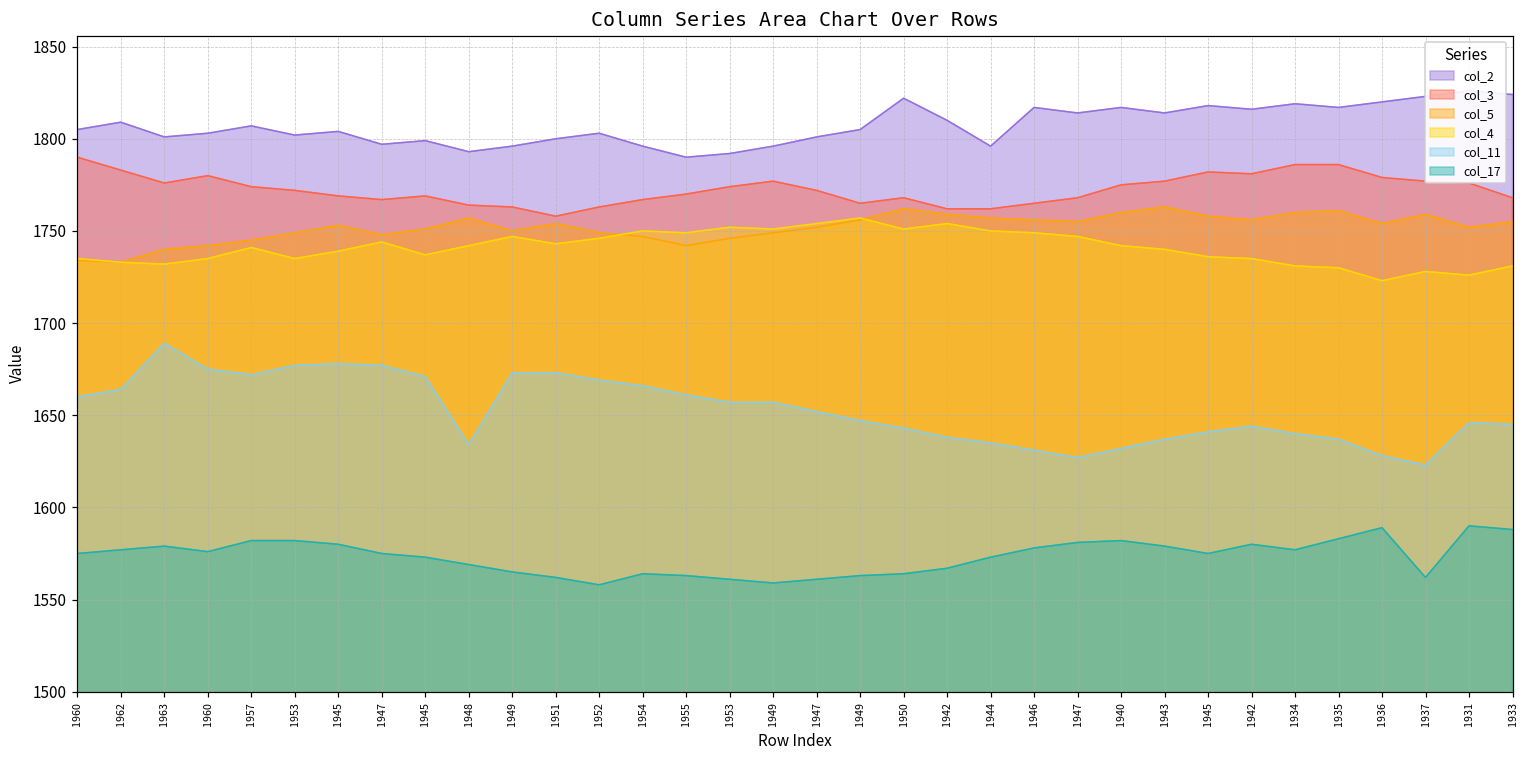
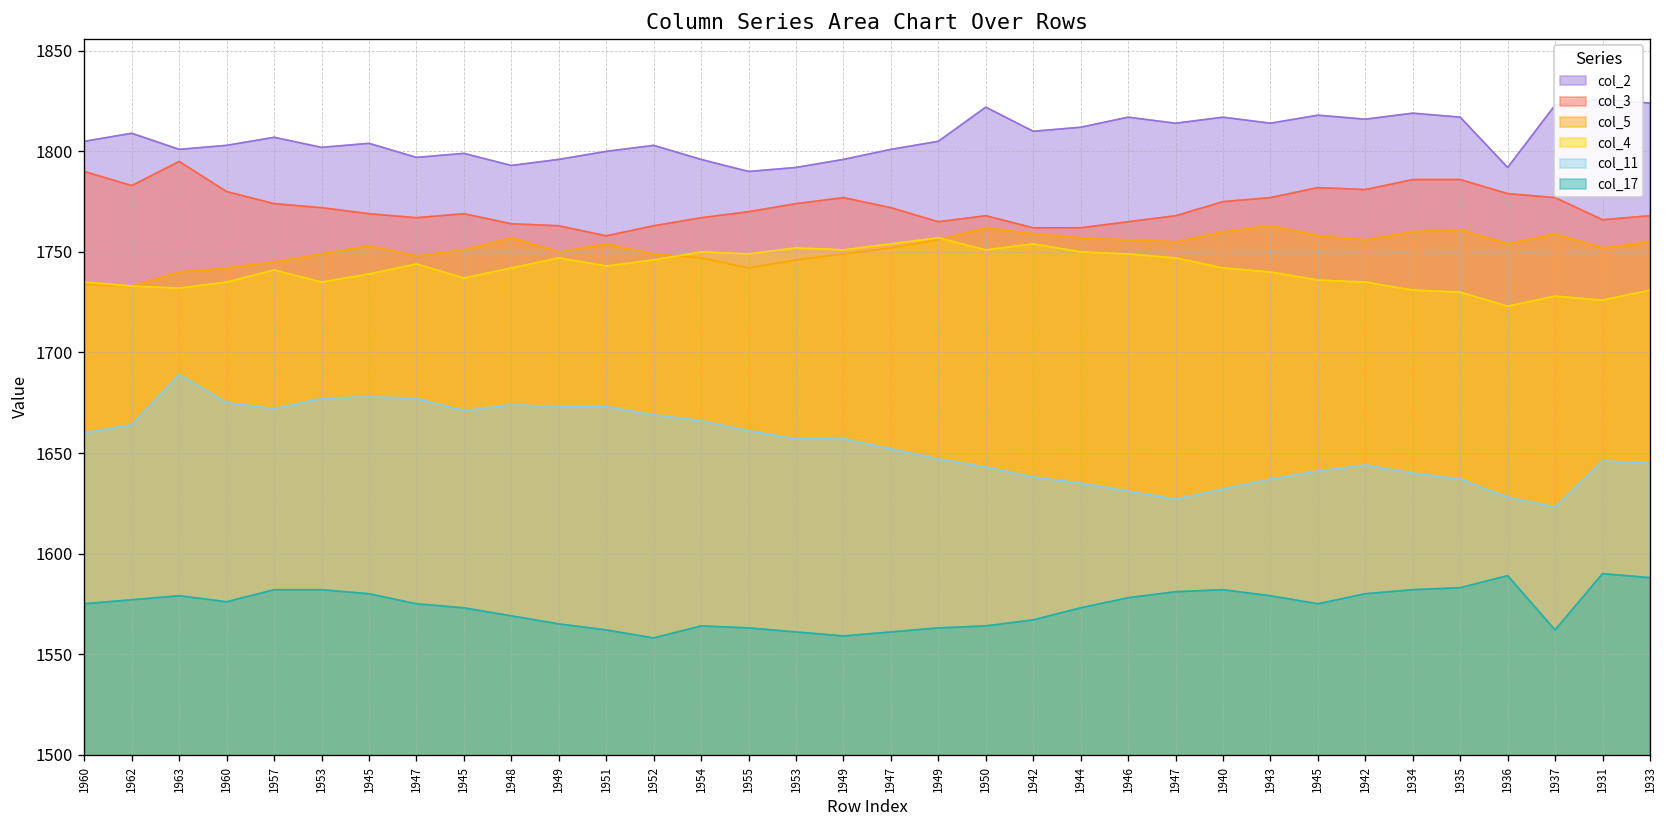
col_3, 1963: 1776 -> 1795
col_11, 1948: 1634 -> 1674
col_2, 1944: 1796 -> 1812
col_17, 1934: 1577 -> 1582
col_2, 1936: 1820 -> 1792
col_3, 1931: 1776 -> 1766
